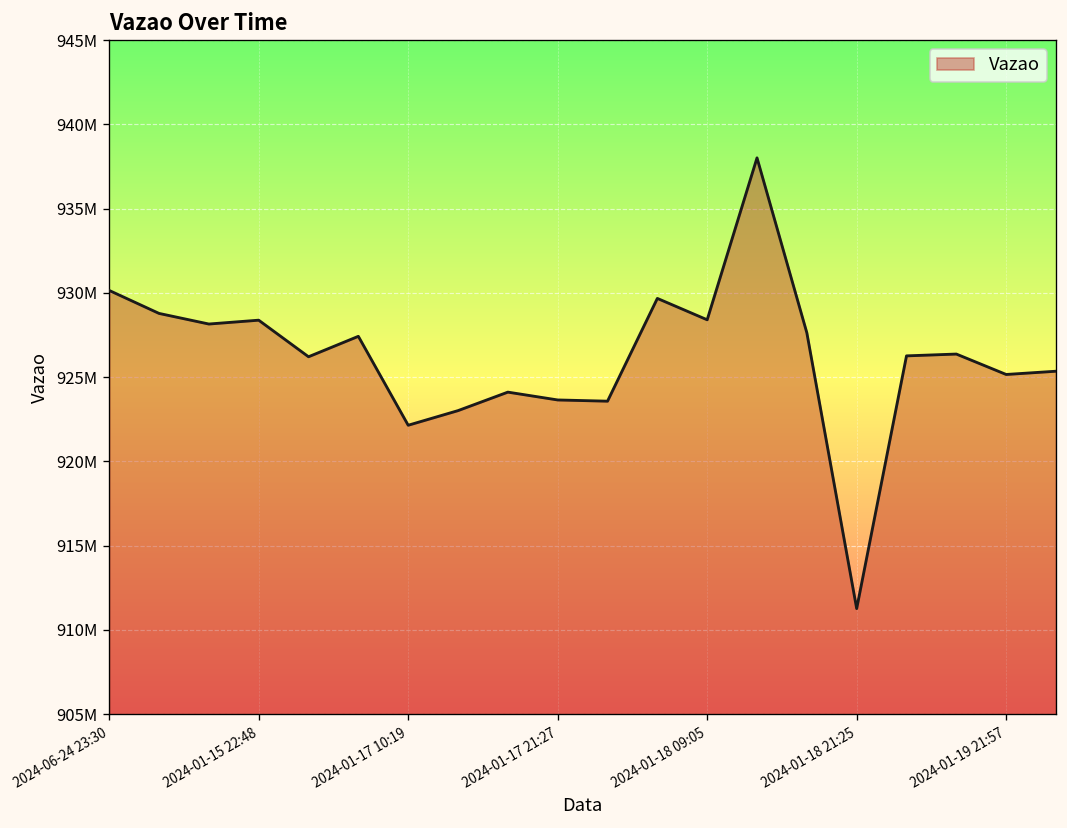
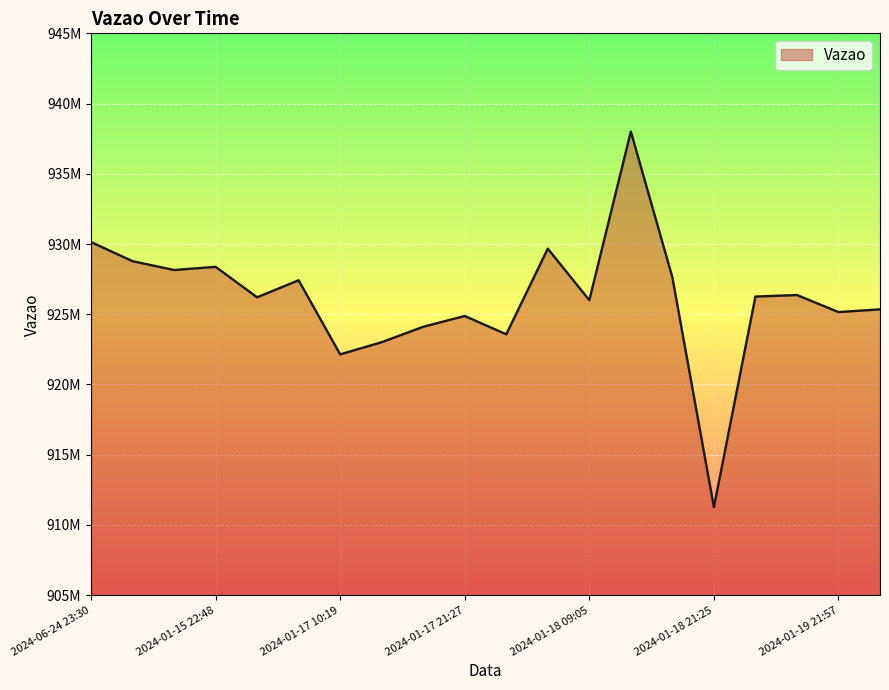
2024-01-17 21:27: 923600000 -> 924900000
2024-01-18 09:05: 928400000 -> 926000000
